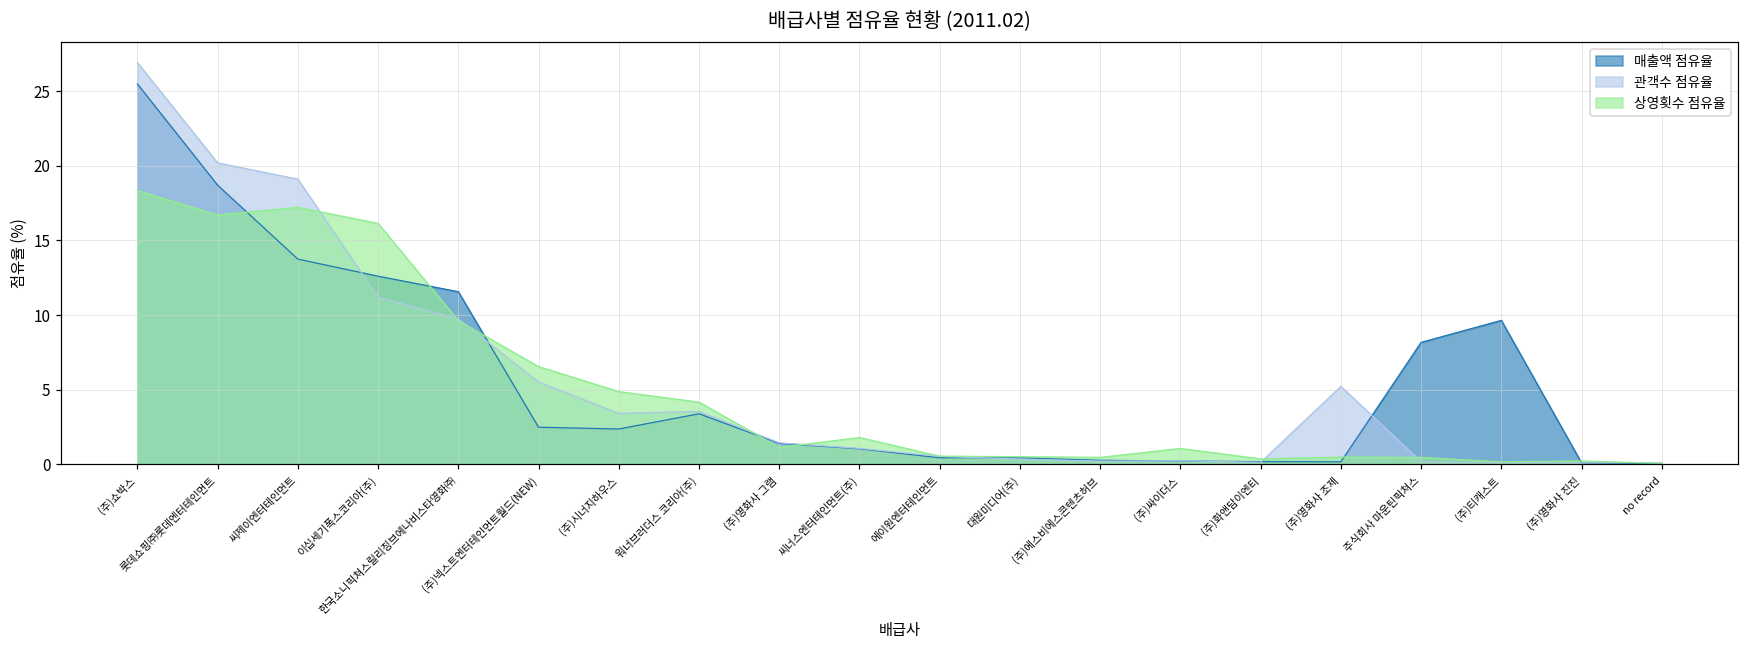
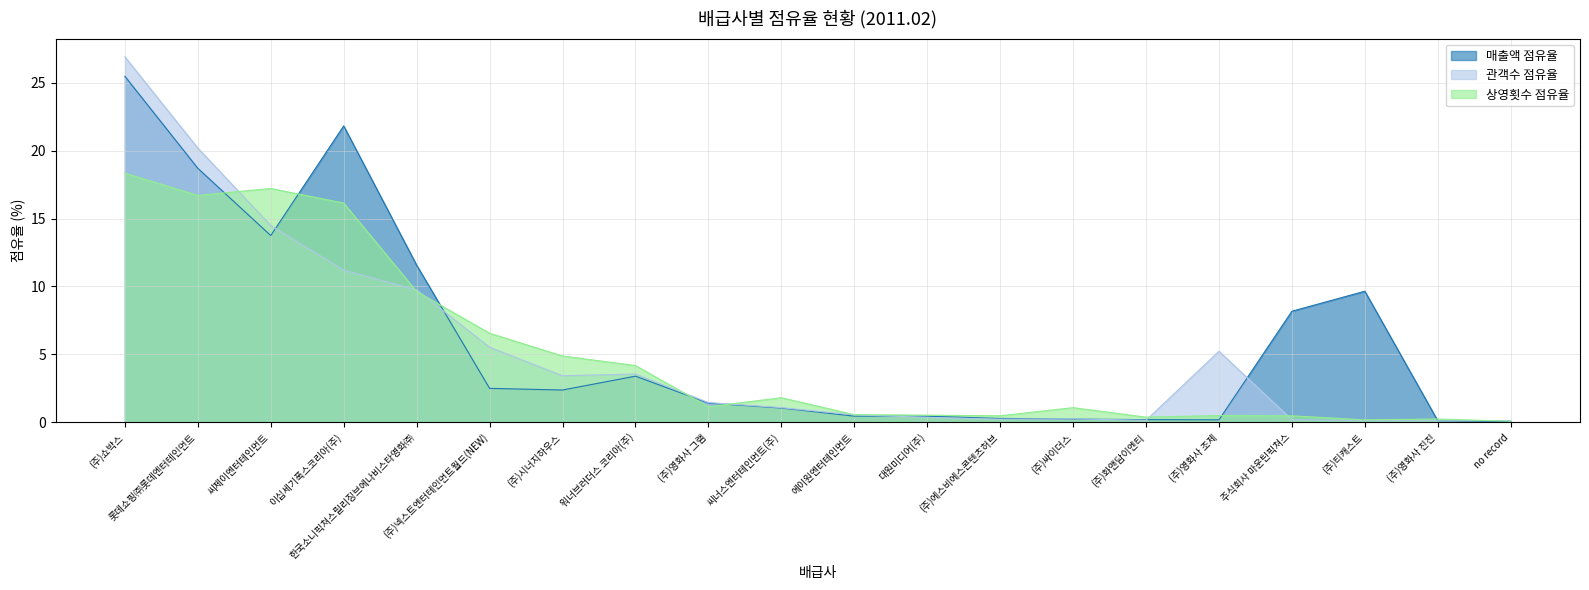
관객수 점유율, 씨제이엔터테인먼트: 19.1 -> 14.5
매출액 점유율, 이십세기폭스코리아(주): 12.6 -> 21.8
